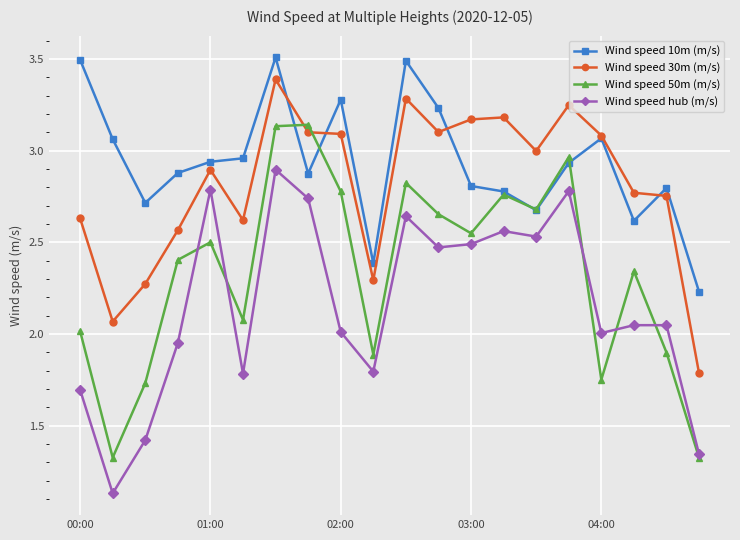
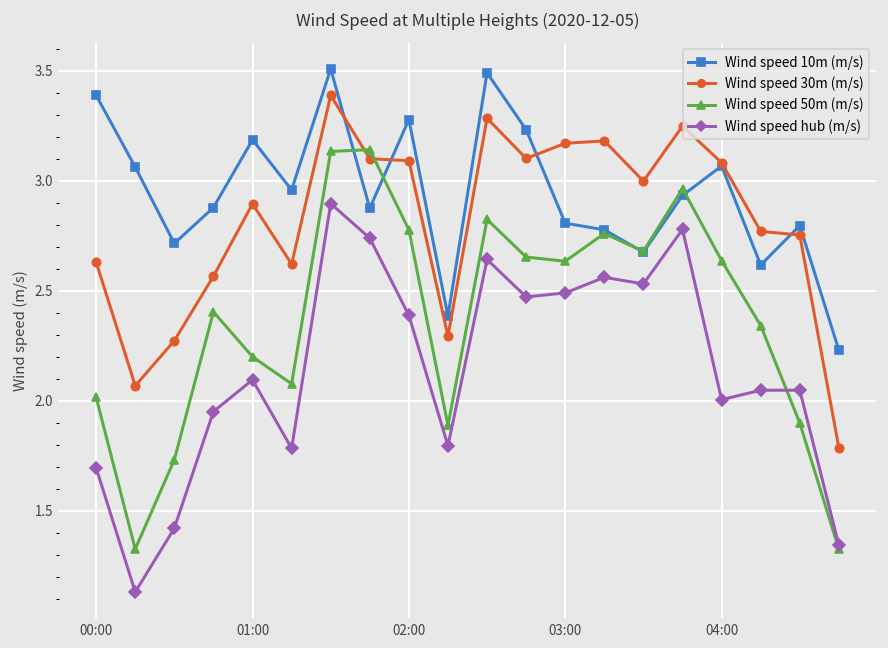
Wind speed 10m (m/s), 00:00: 3.50 -> 3.39
Wind speed 10m (m/s), 01:00: 2.94 -> 3.19
Wind speed 50m (m/s), 01:00: 2.5 -> 2.2
Wind speed hub (m/s), 01:00: 2.79 -> 2.10
Wind speed hub (m/s), 02:00: 2.01 -> 2.39
Wind speed 50m (m/s), 03:00: 2.55 -> 2.63
Wind speed 50m (m/s), 04:00: 1.75 -> 2.64
